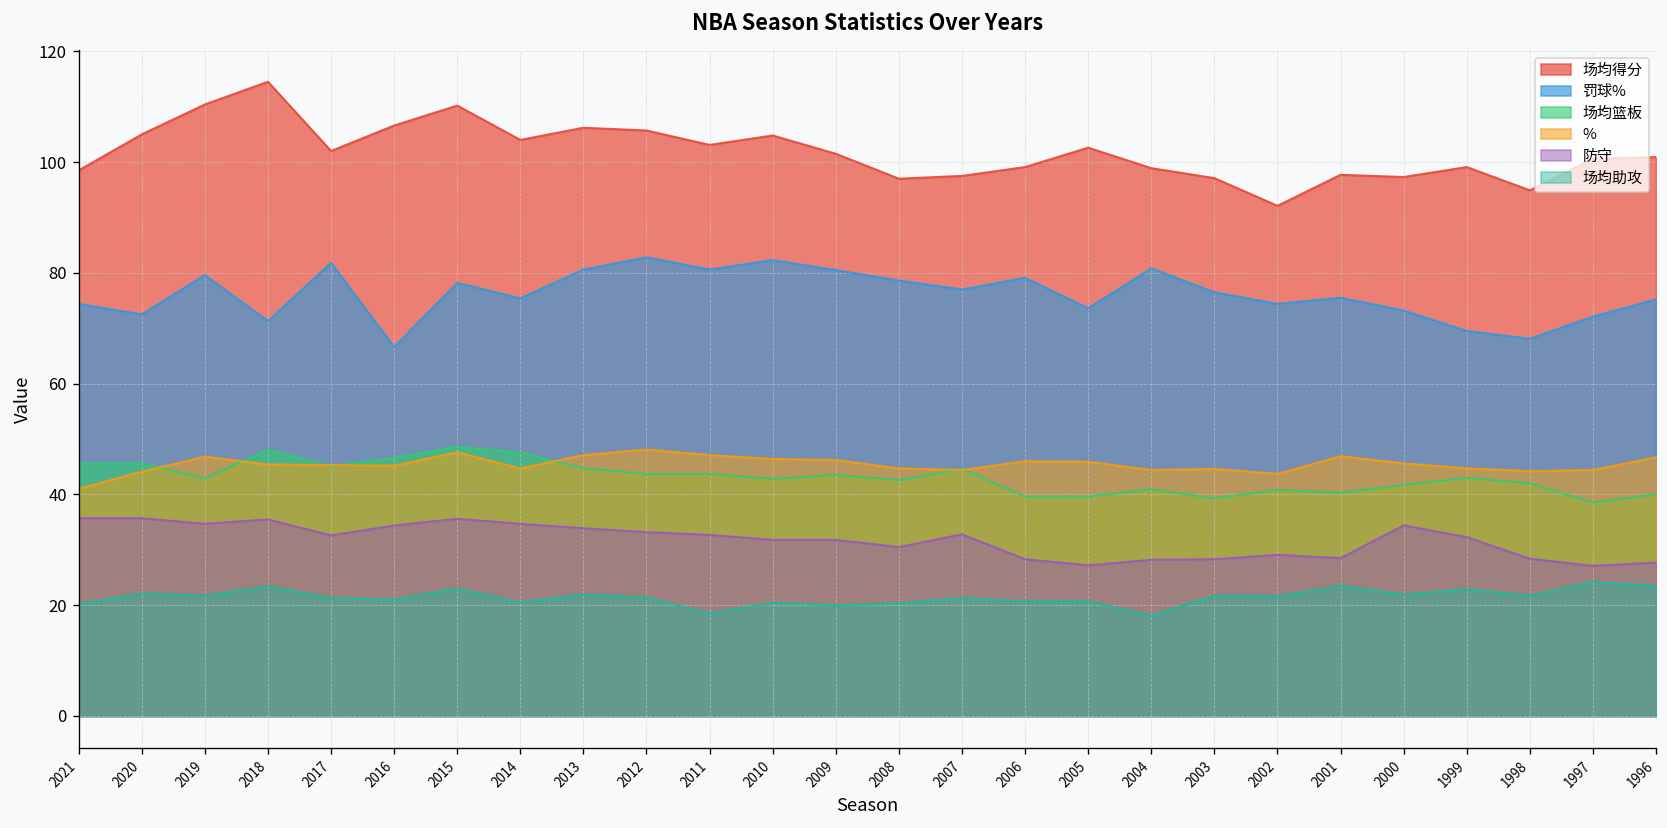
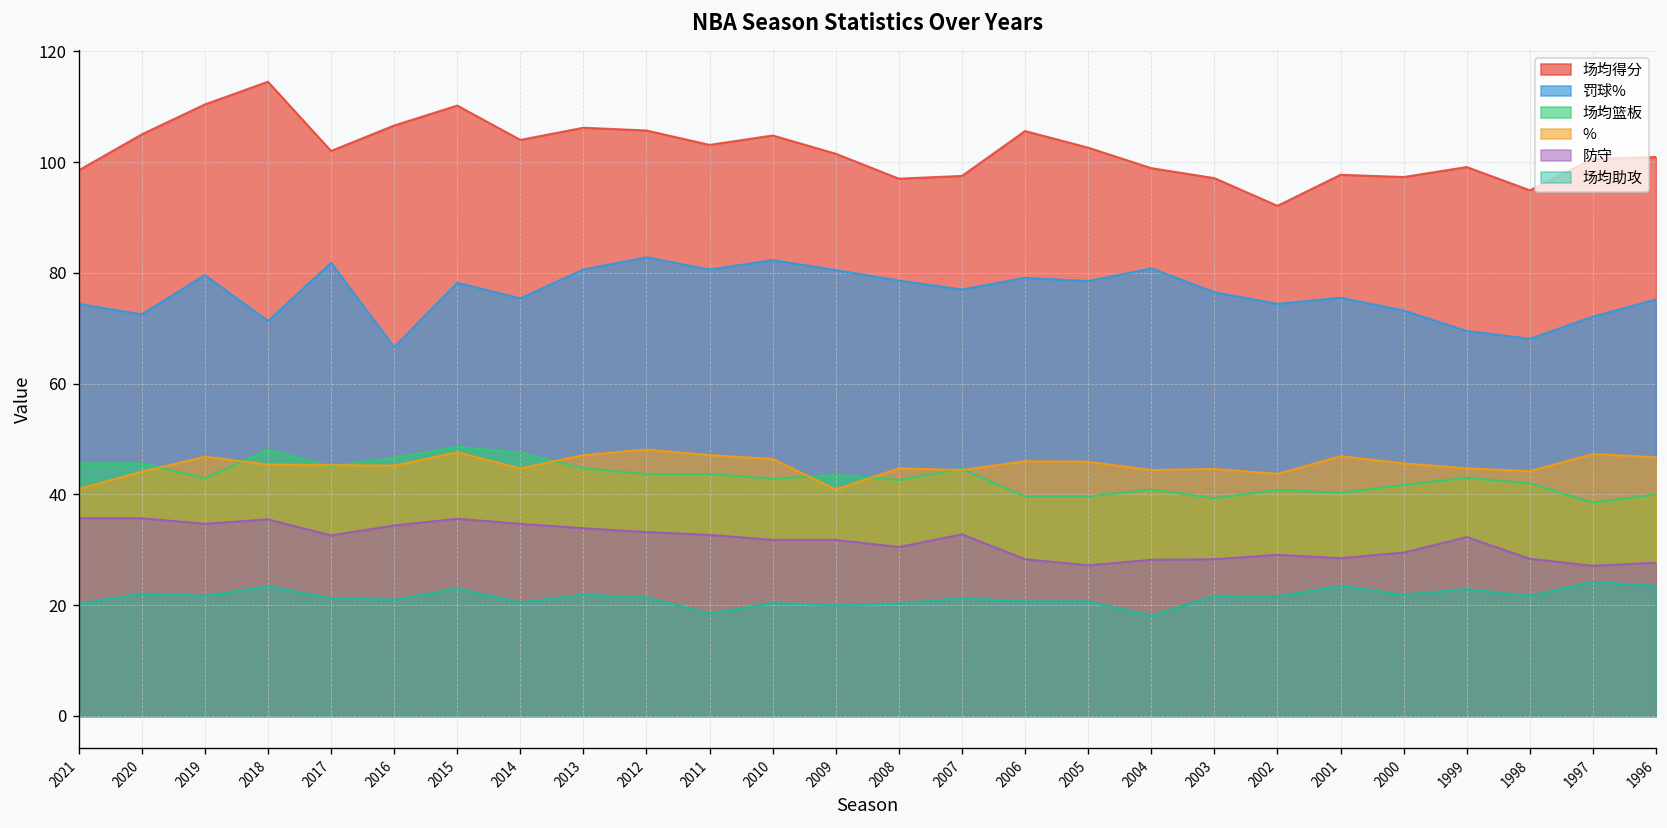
%, 2009: 46 -> 41
场均得分, 2006: 99 -> 106
罚球%, 2005: 74 -> 79
防守, 2000: 34 -> 30
%, 1997: 44 -> 47
